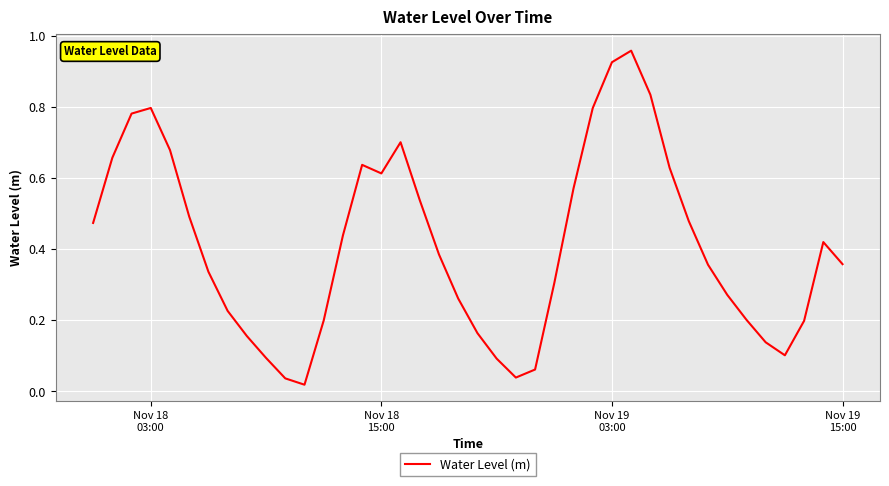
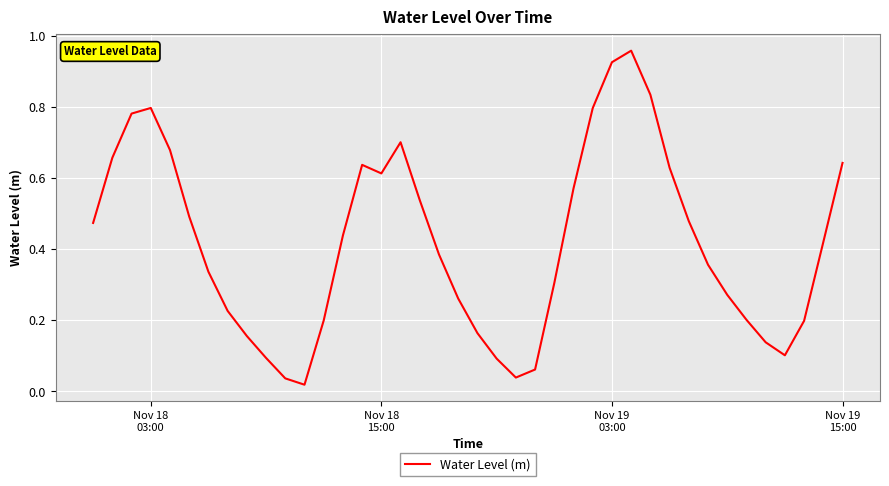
Nov 19 15:00: 0.36 -> 0.64
